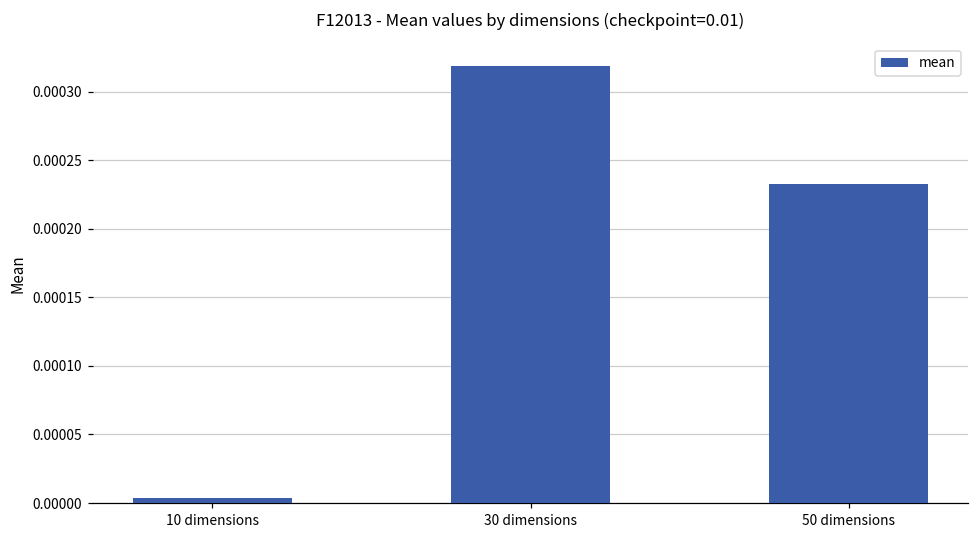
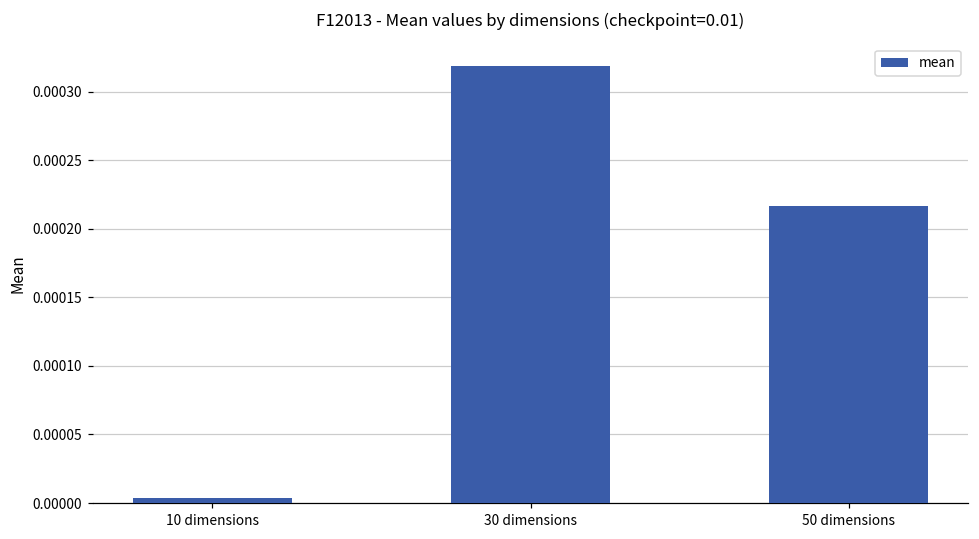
50 dimensions: 0.000233 -> 0.000216
